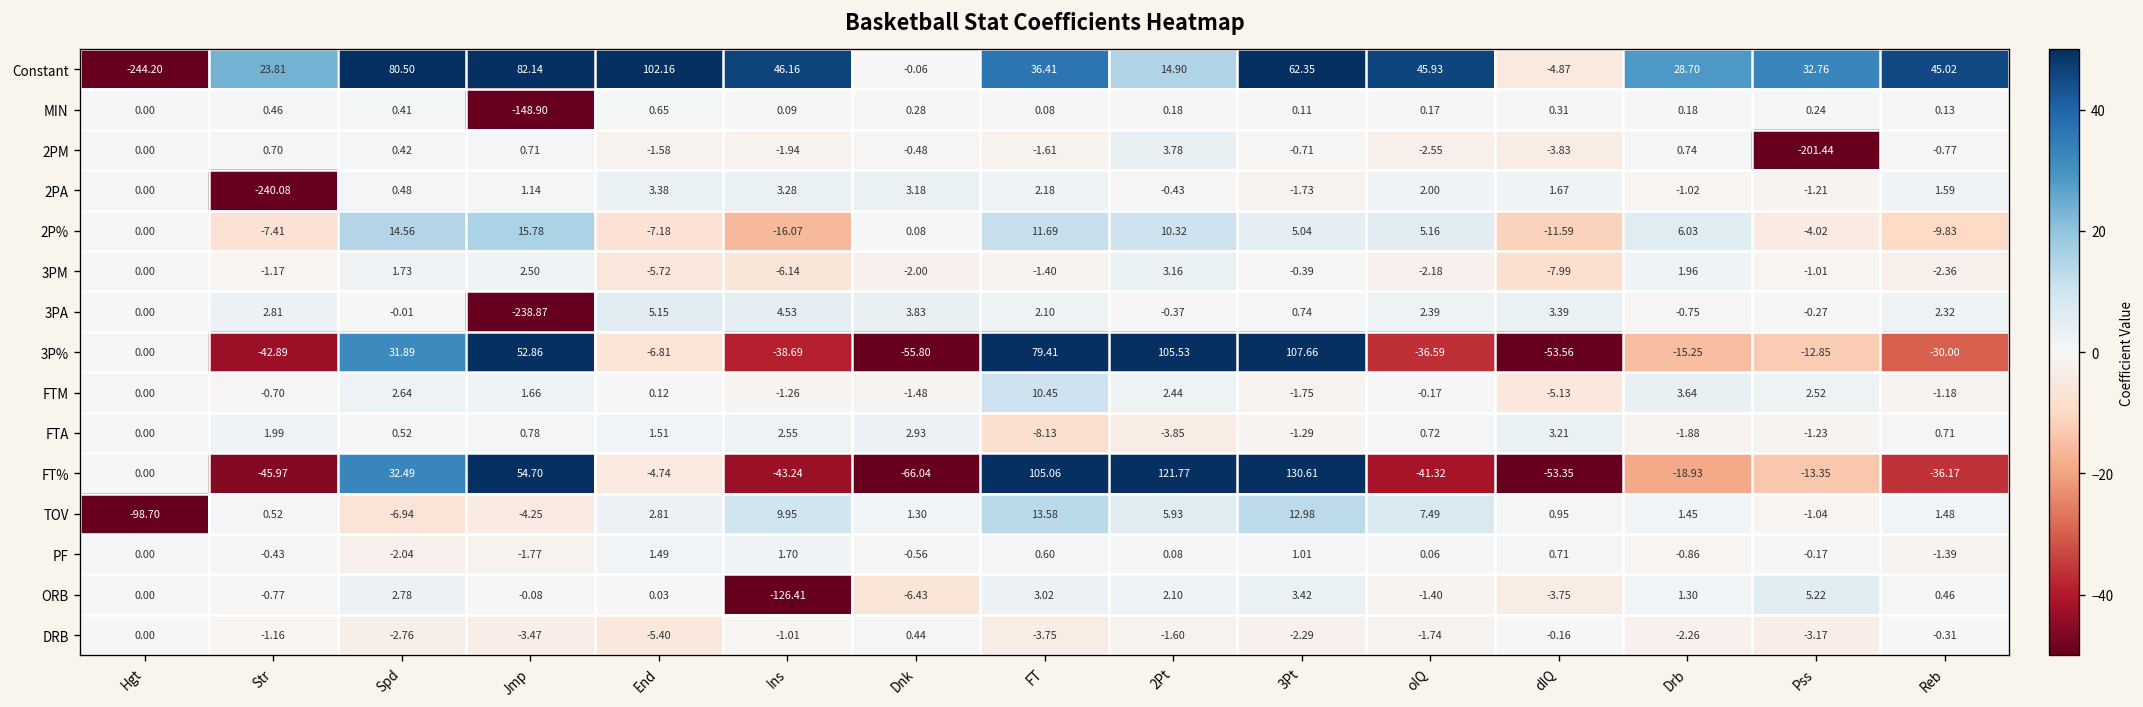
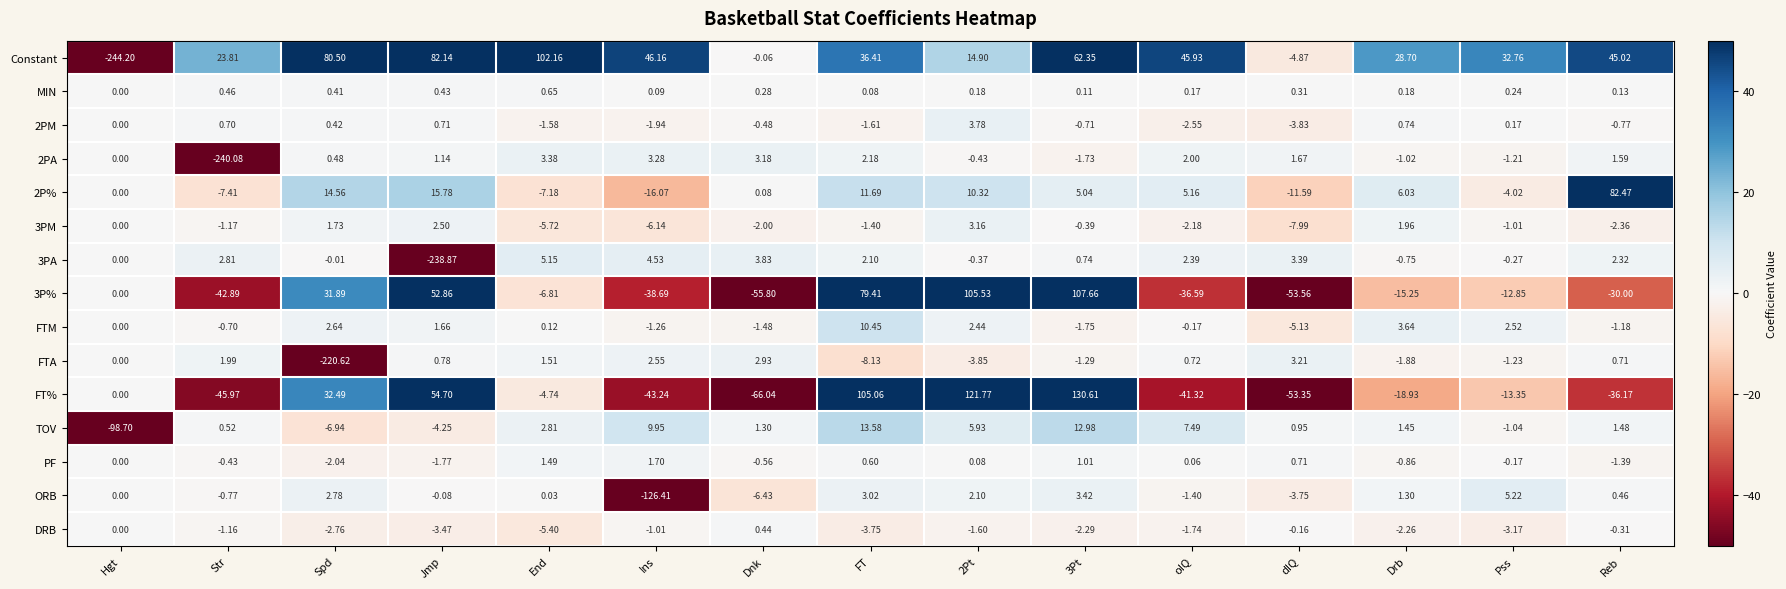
MIN, Jmp: -148.90 -> 0.43
2PM, Pss: -201.44 -> 0.17
2P%, Reb: -9.83 -> 82.47
FTA, Spd: 0.52 -> -220.62
